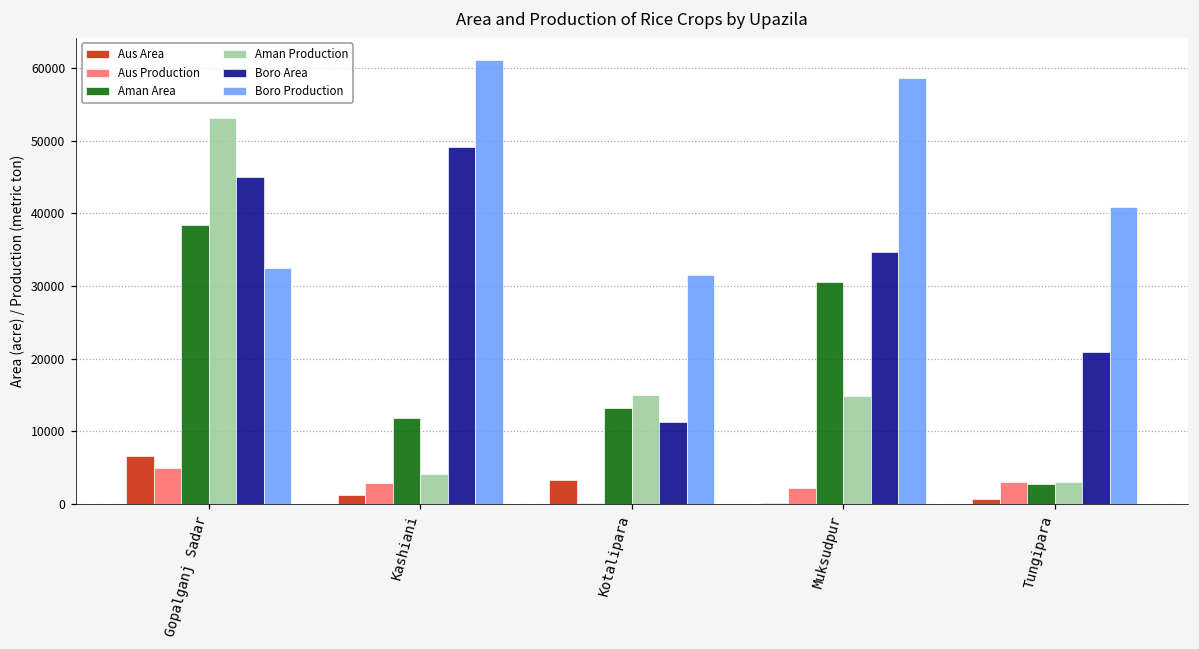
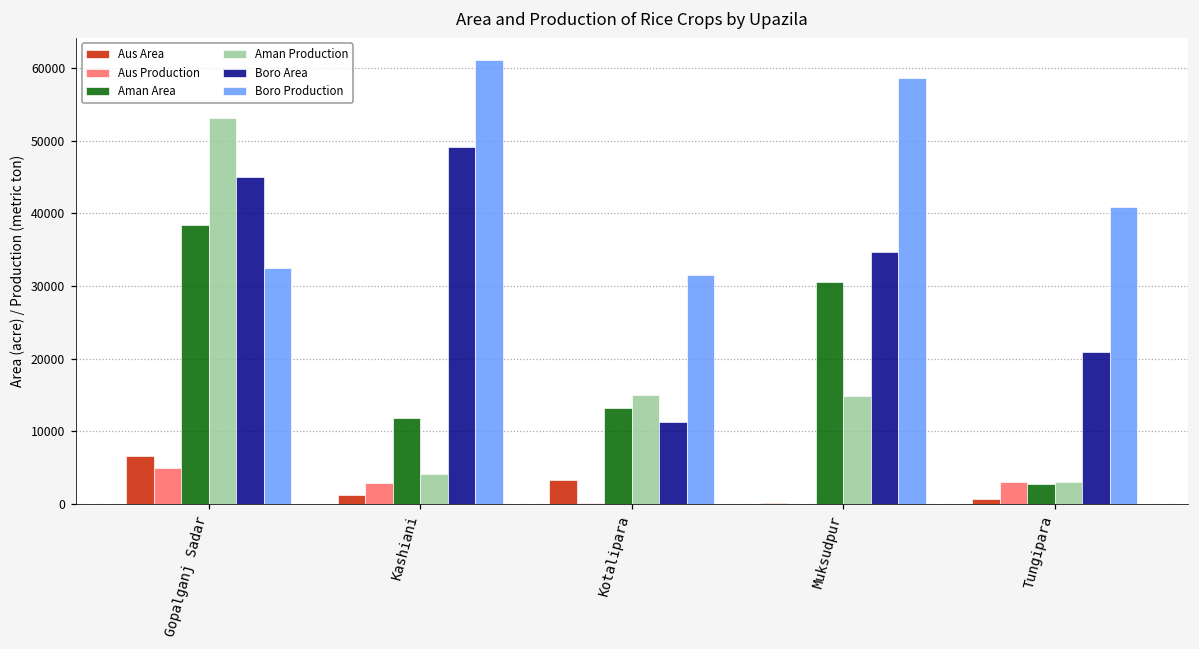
Aus Production, Muksudpur: 2000 -> 0
